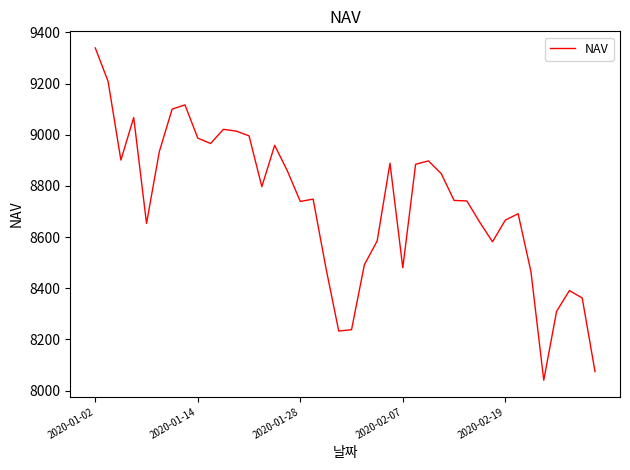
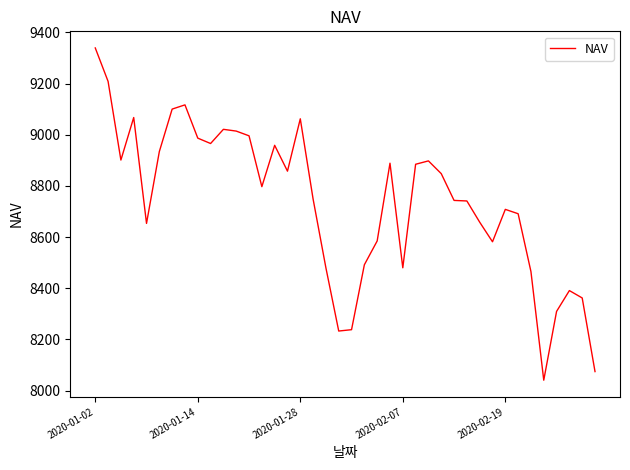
2020-01-28: 8740 -> 9060
2020-02-19: 8670 -> 8710
